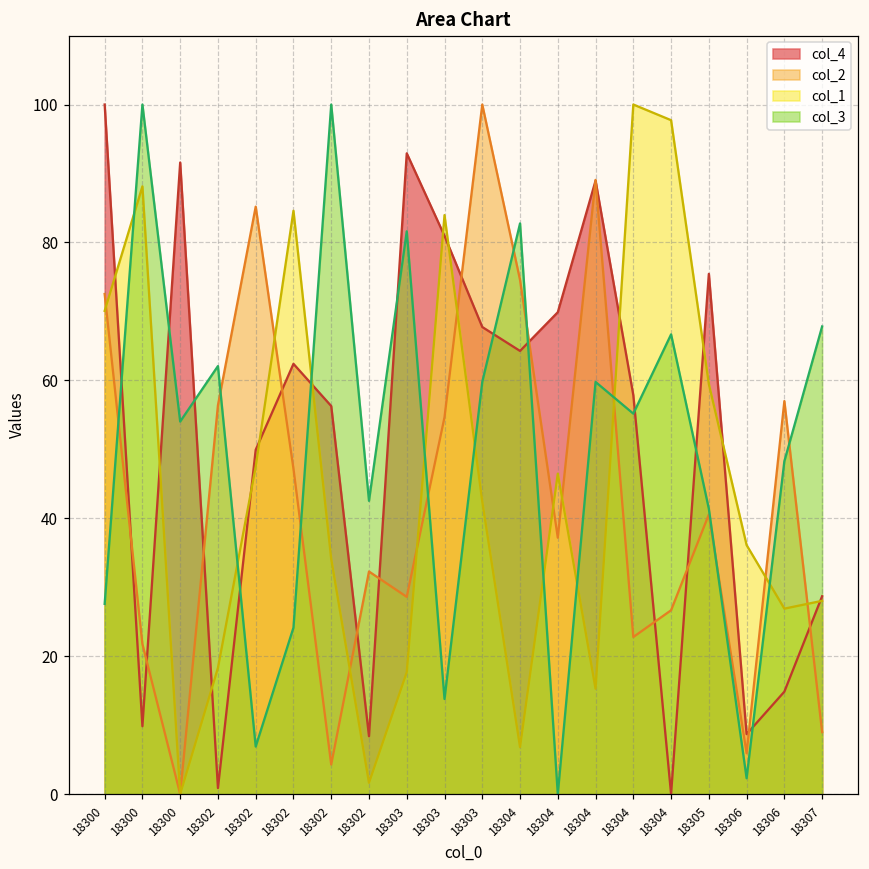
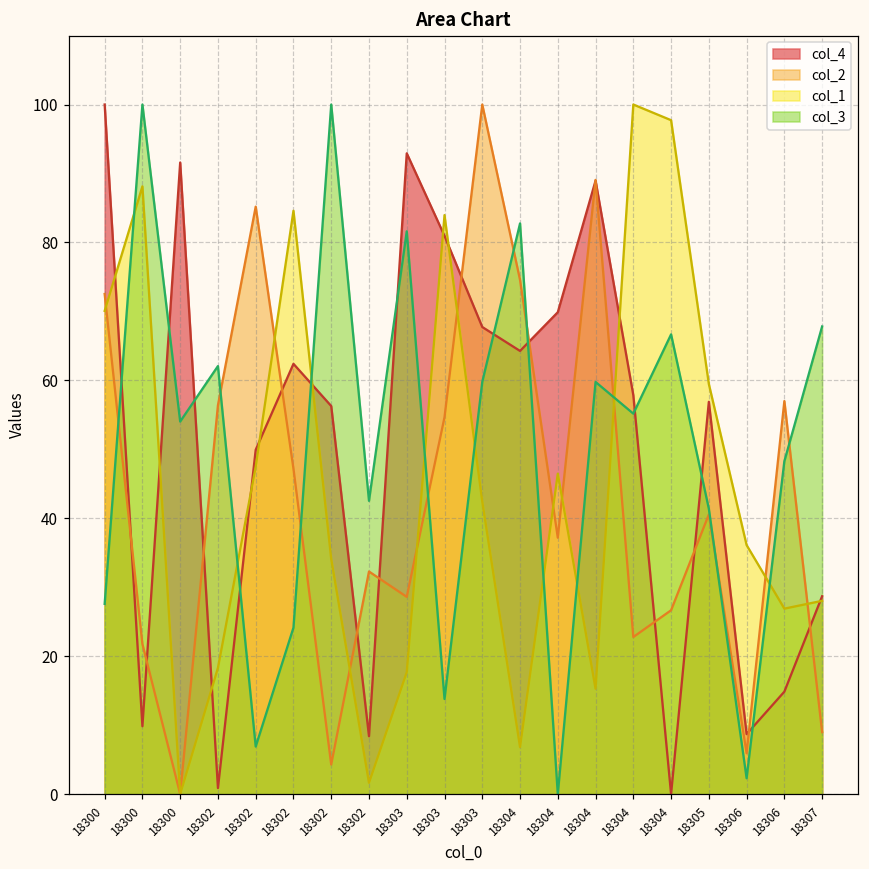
col_4, 18305: 75 -> 57
